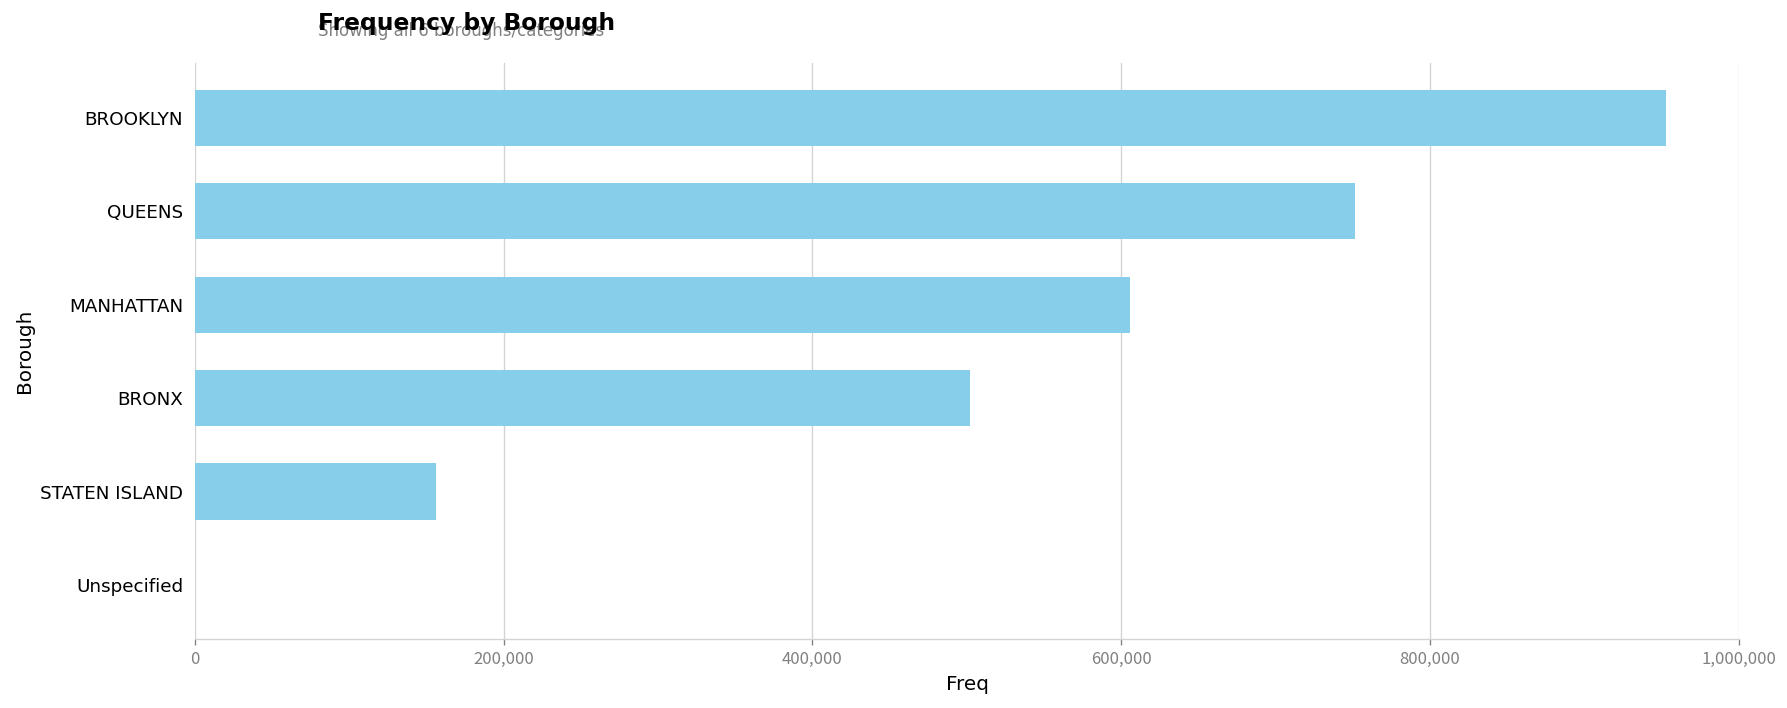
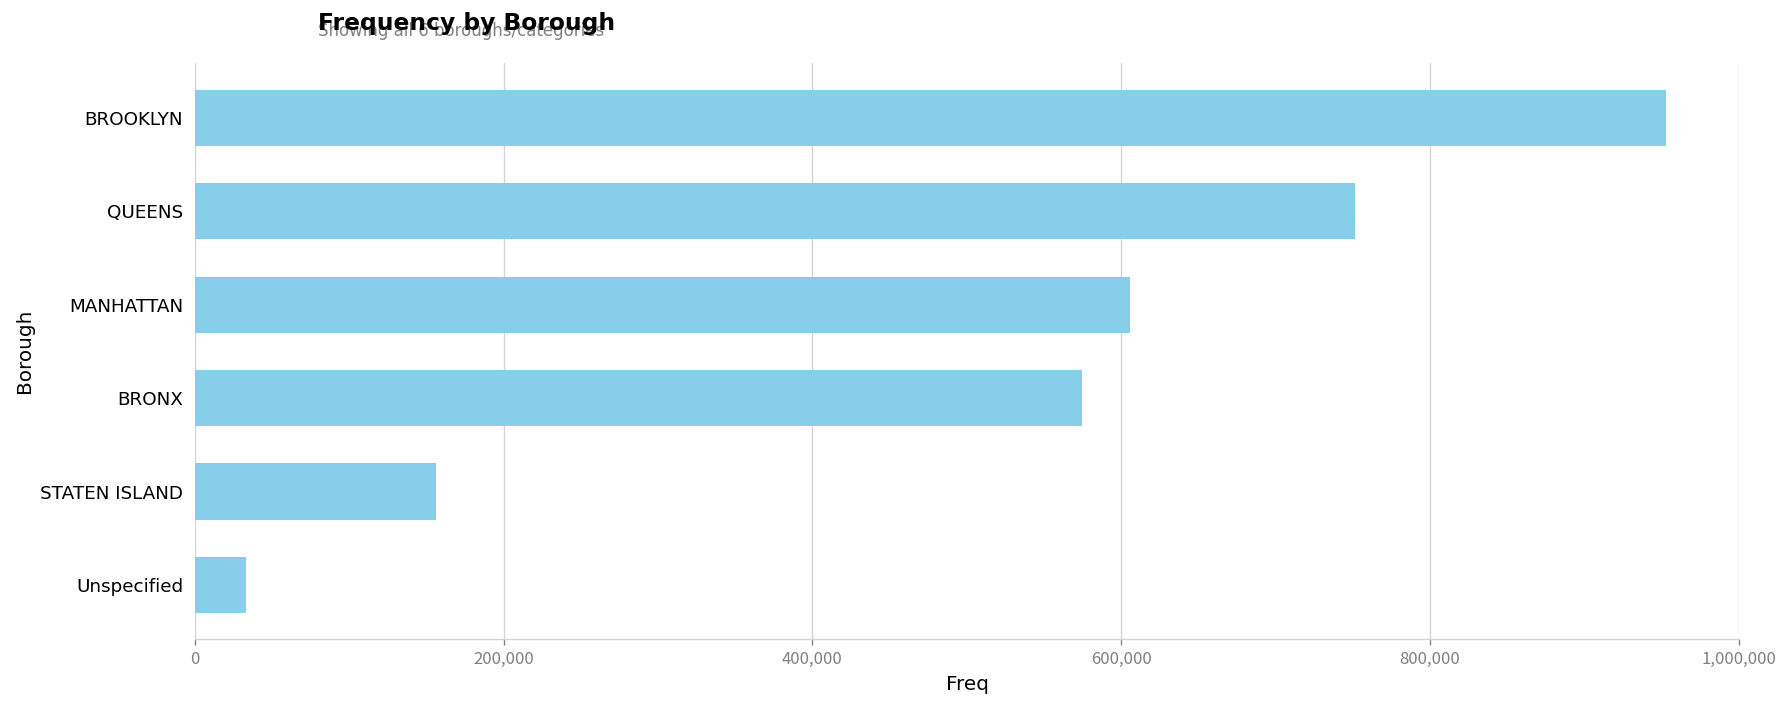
BRONX: 502,000 -> 574,000
Unspecified: 0 -> 33,000
